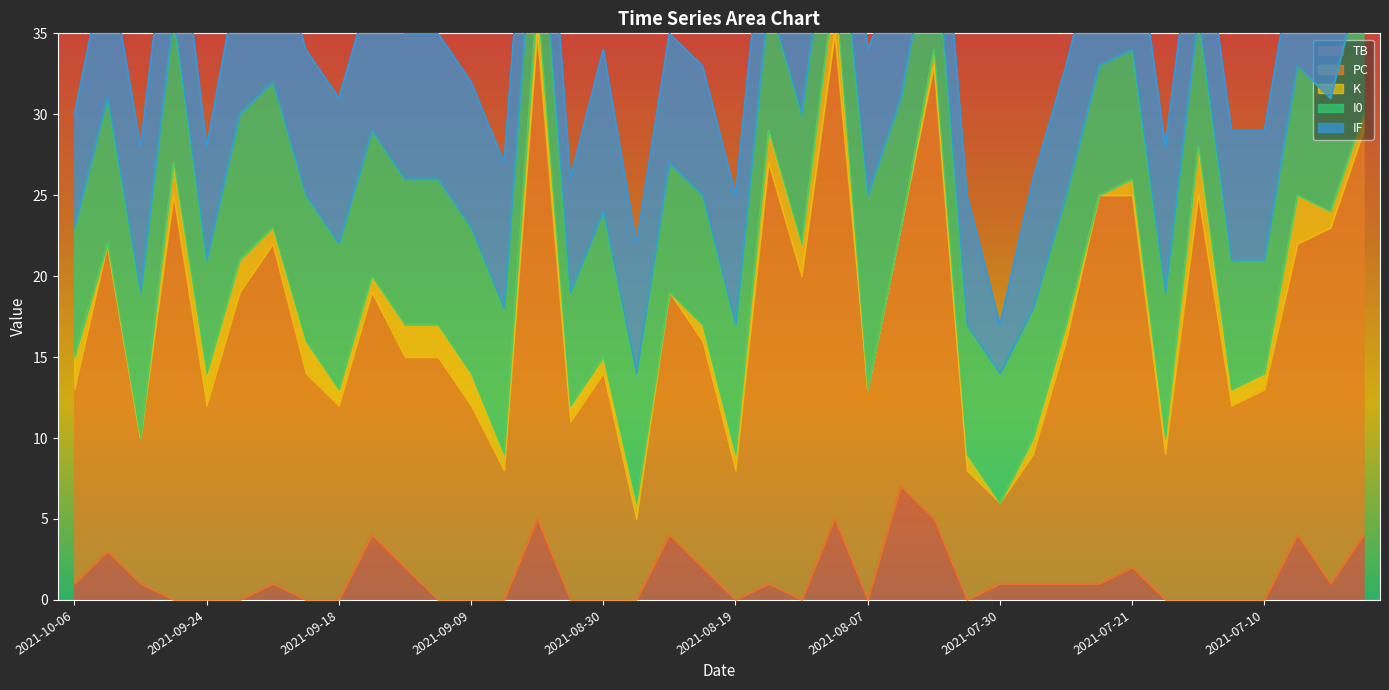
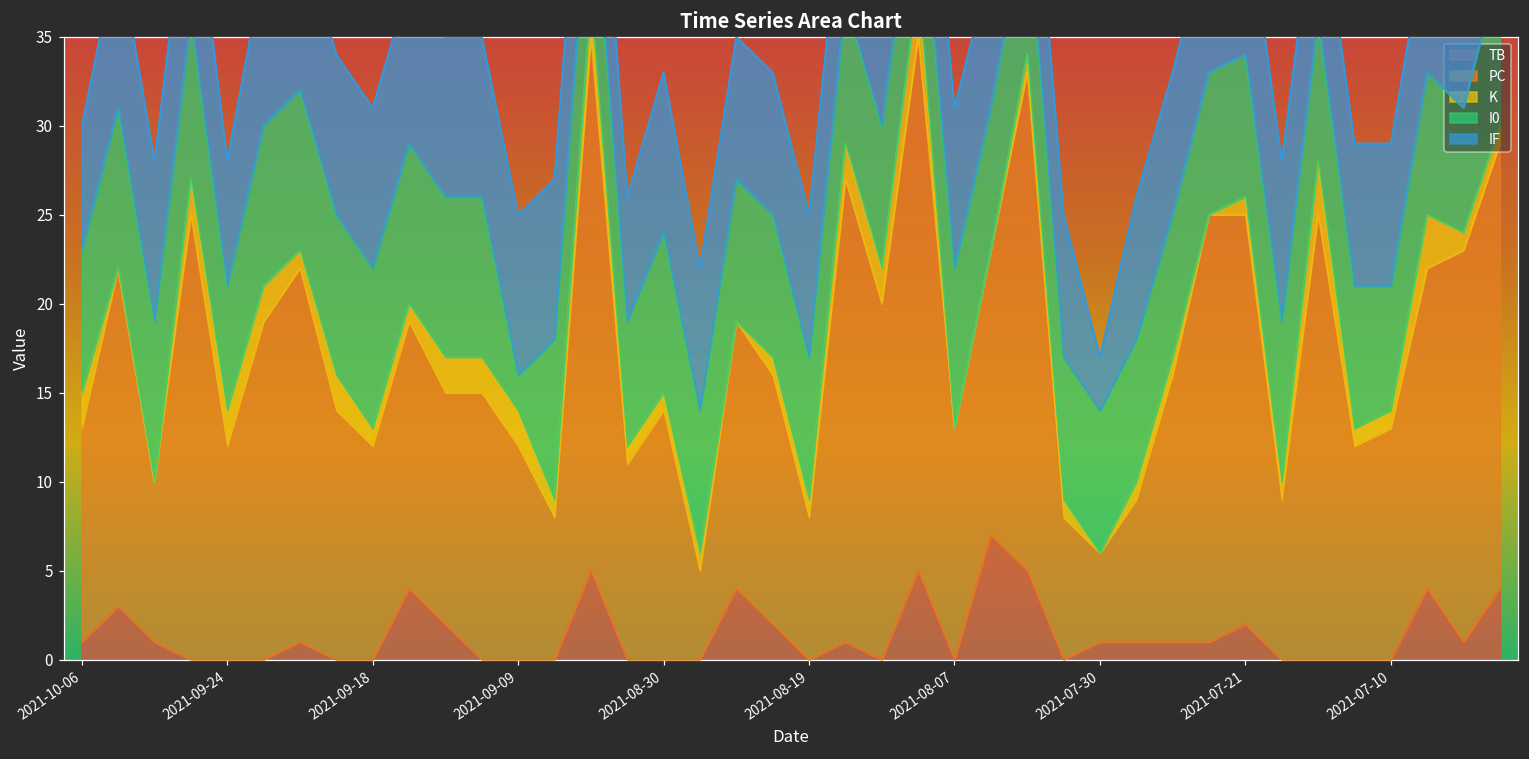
I0, 2021-09-09: 9 -> 2
IF, 2021-08-30: 10 -> 9
I0, 2021-08-07: 12 -> 9
